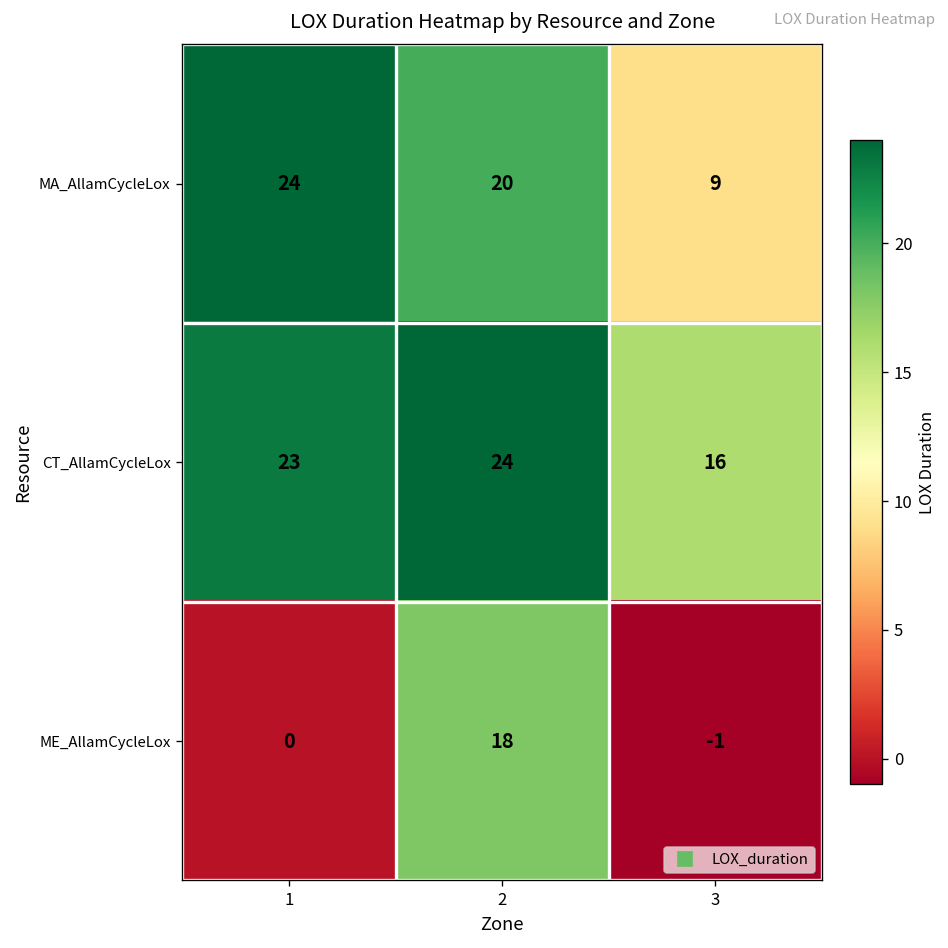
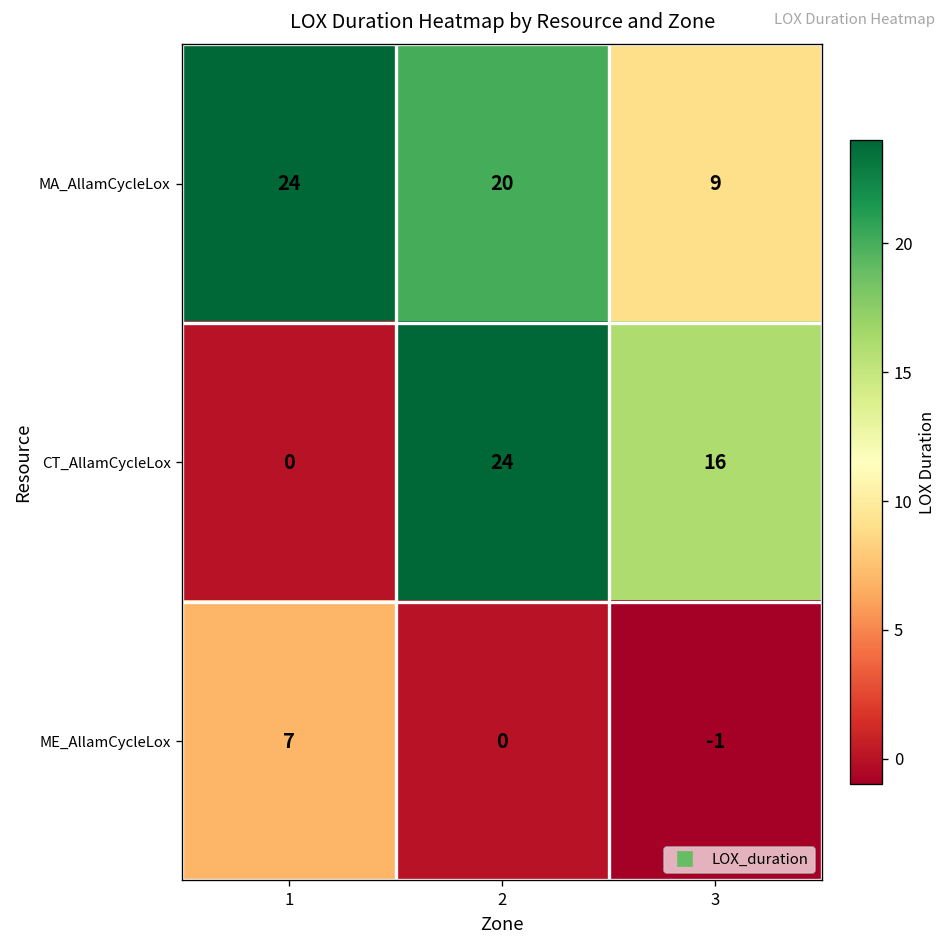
CT_AllamCycleLox, 1: 23 -> 0
ME_AllamCycleLox, 1: 0 -> 7
ME_AllamCycleLox, 2: 18 -> 0
